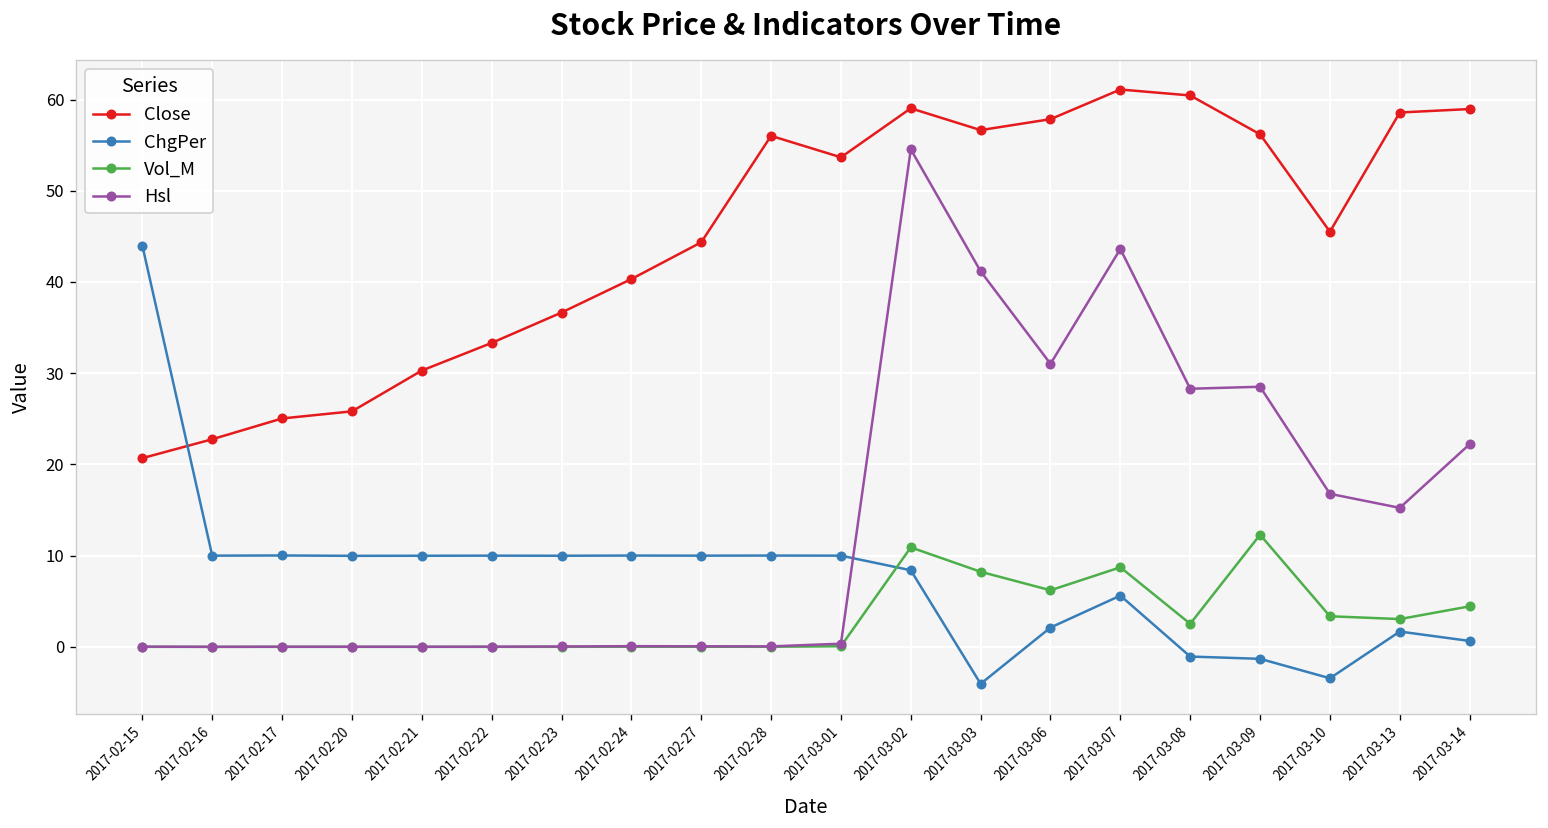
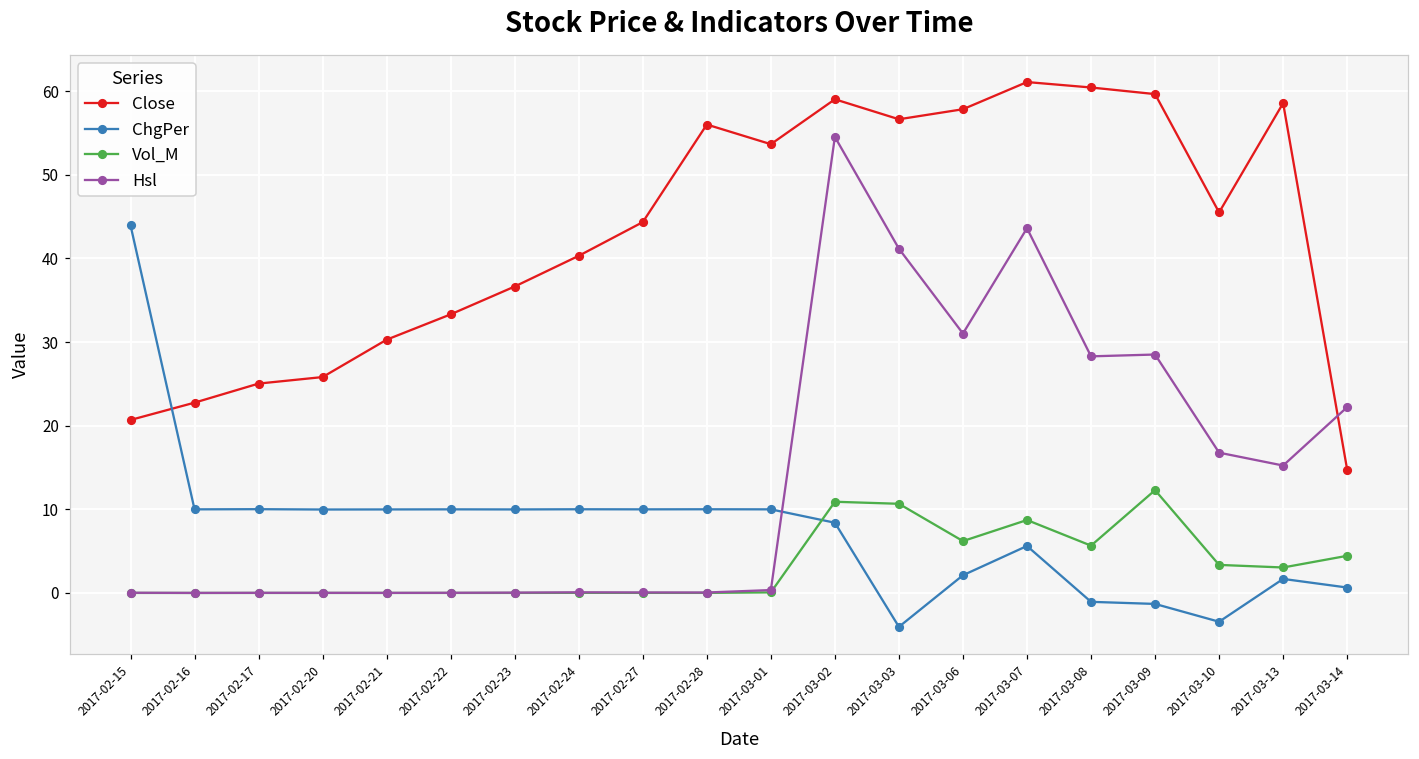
Vol_M, 2017-03-03: 8 -> 11
Vol_M, 2017-03-08: 3 -> 6
Close, 2017-03-09: 56 -> 60
Close, 2017-03-14: 59 -> 15
